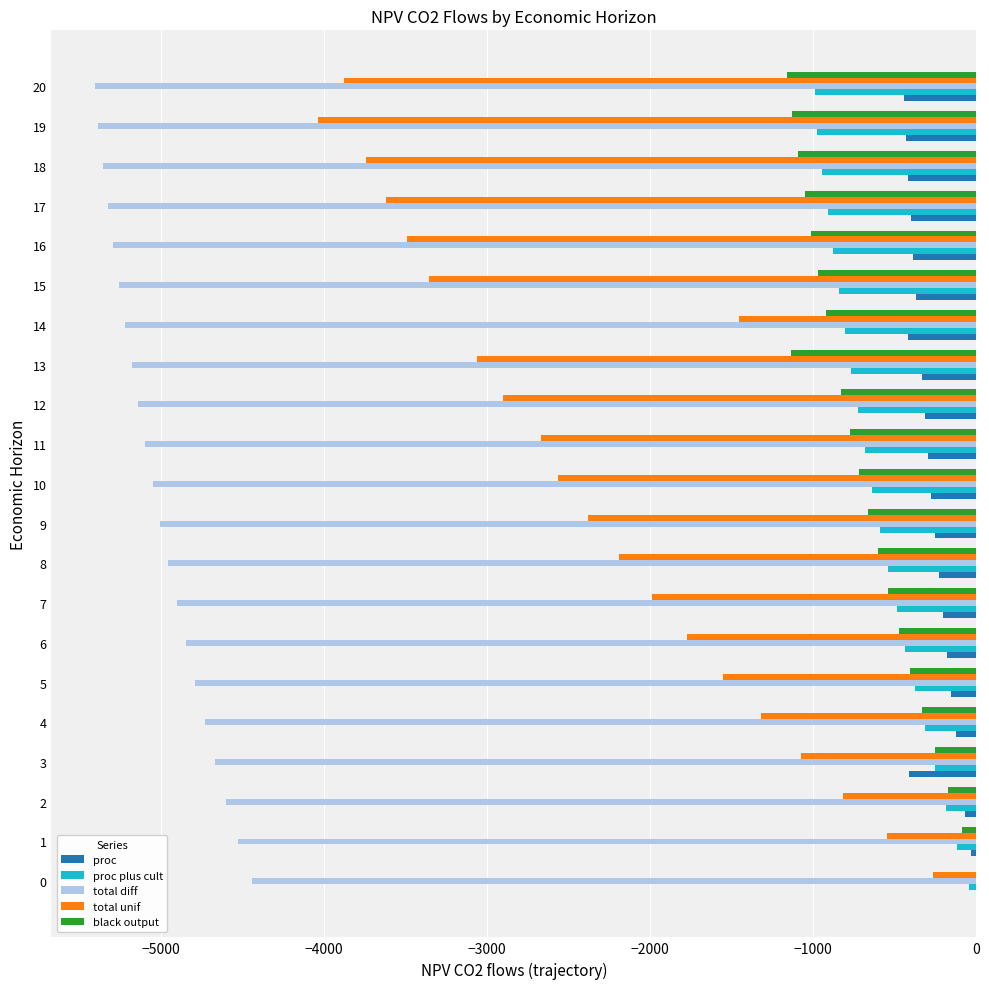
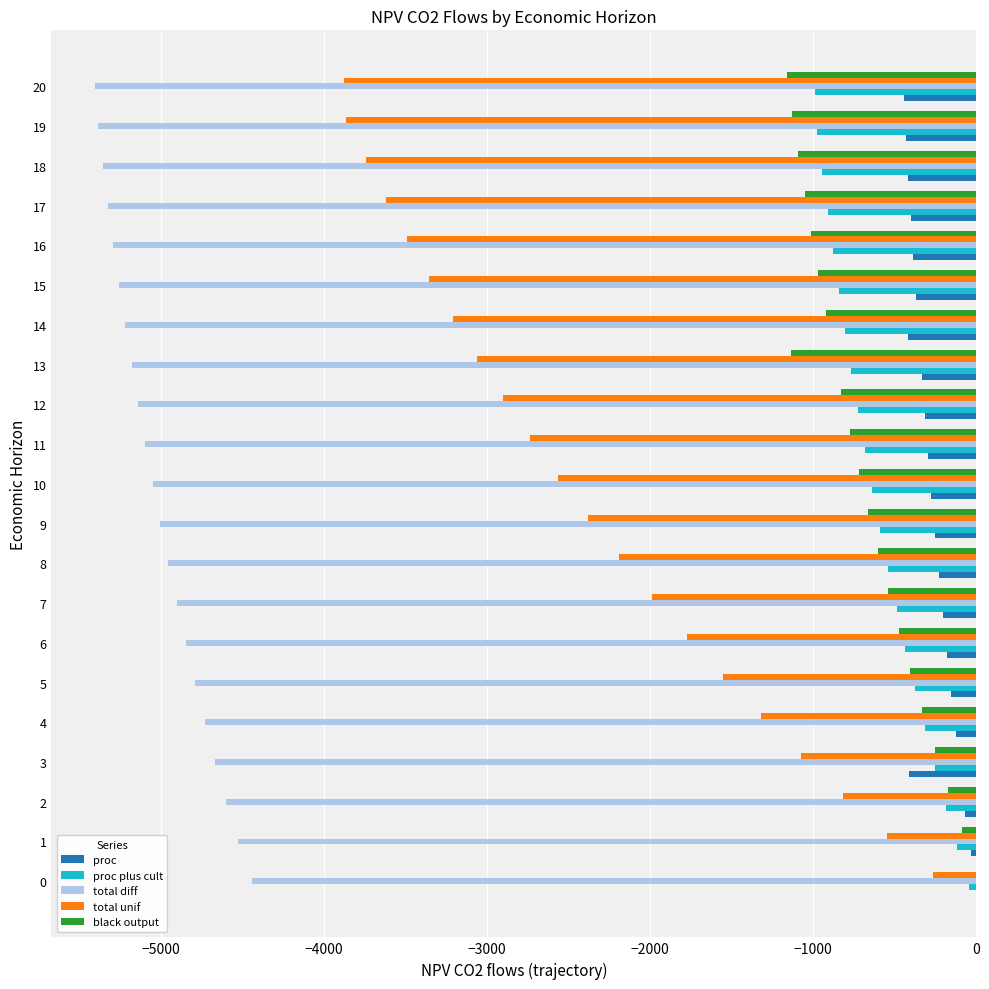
total unif, 19: -4040 -> -3860
total unif, 14: -1450 -> -3210
total unif, 11: -2670 -> -2740
